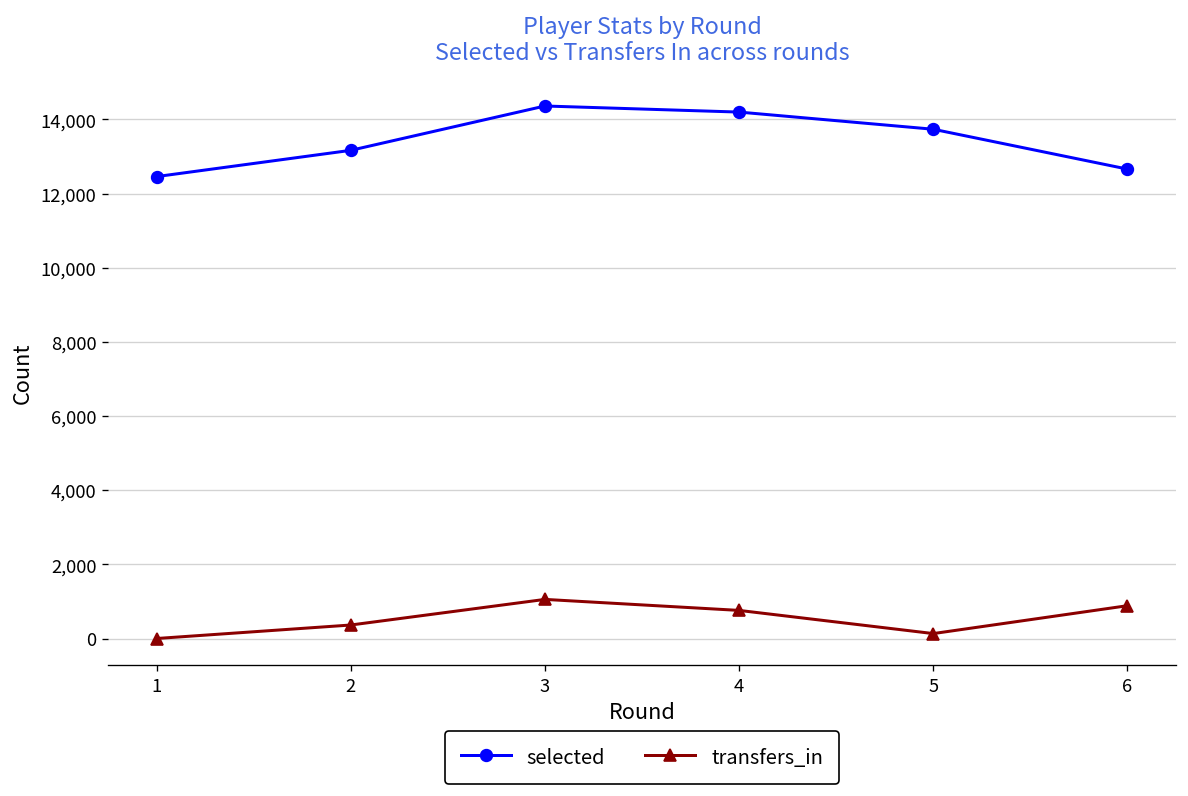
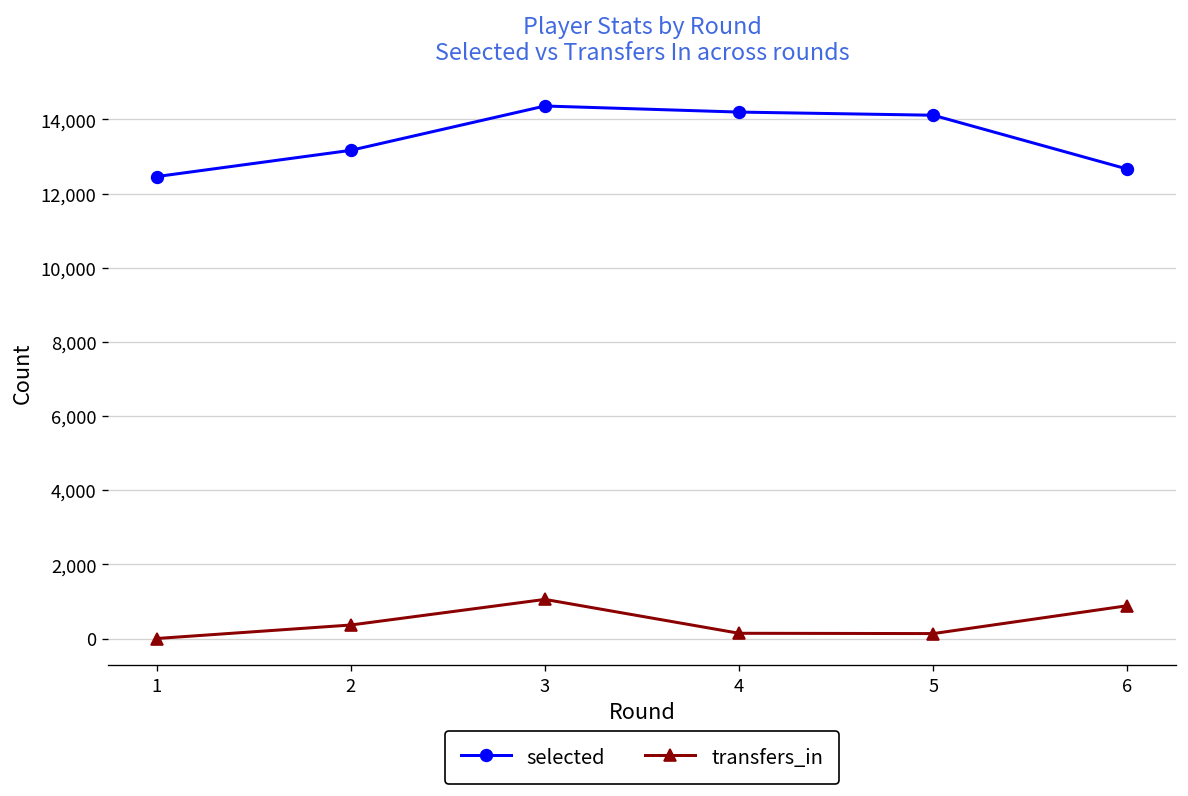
transfers_in, 4: 800 -> 100
selected, 5: 13,700 -> 14,100
